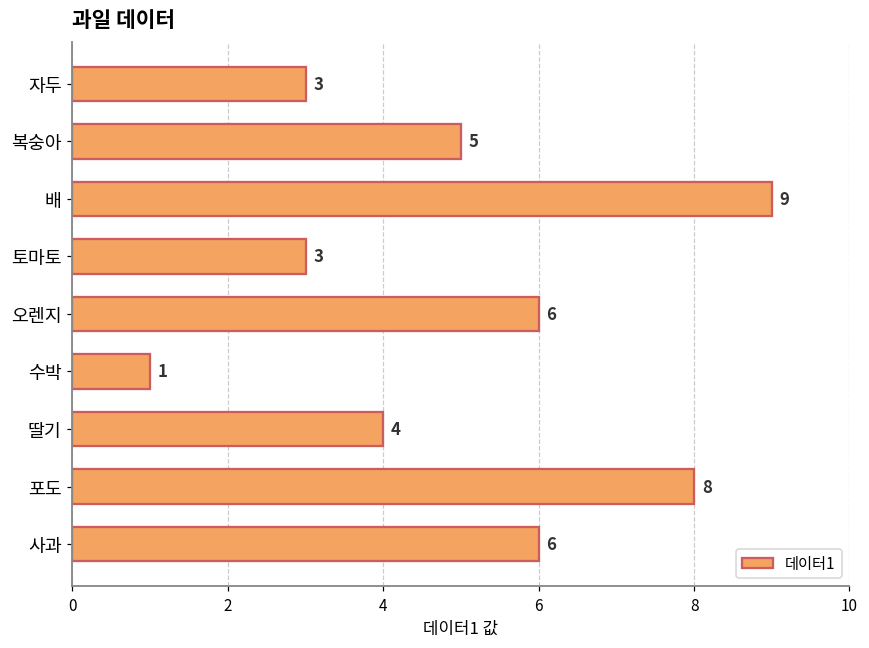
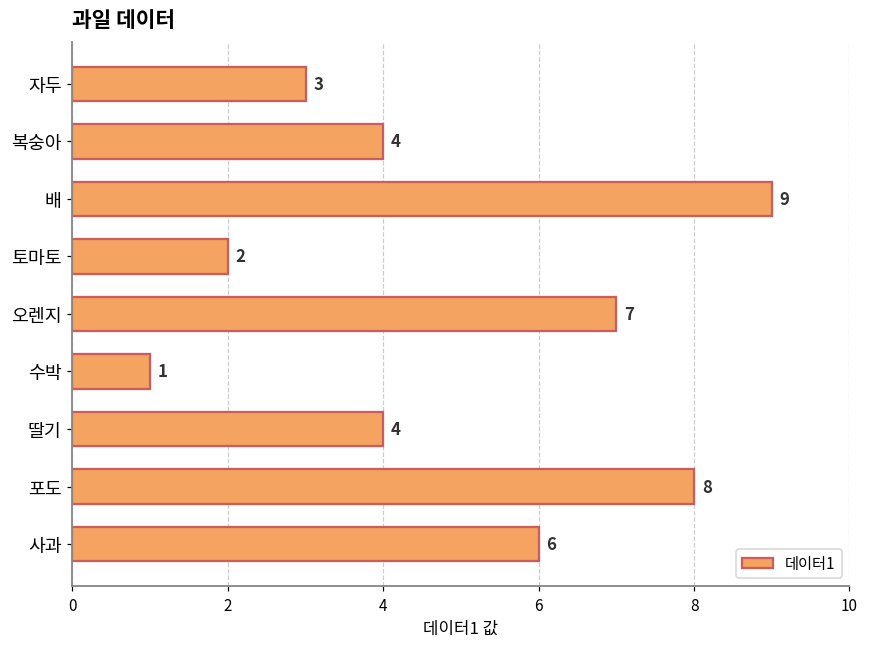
복숭아: 5 -> 4
토마토: 3 -> 2
오렌지: 6 -> 7
